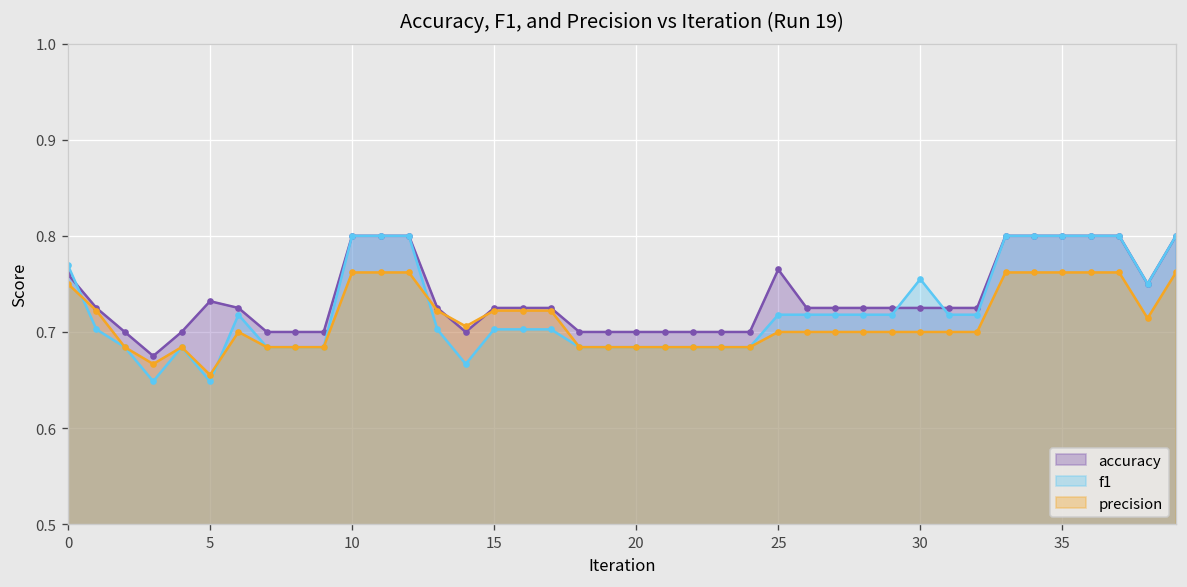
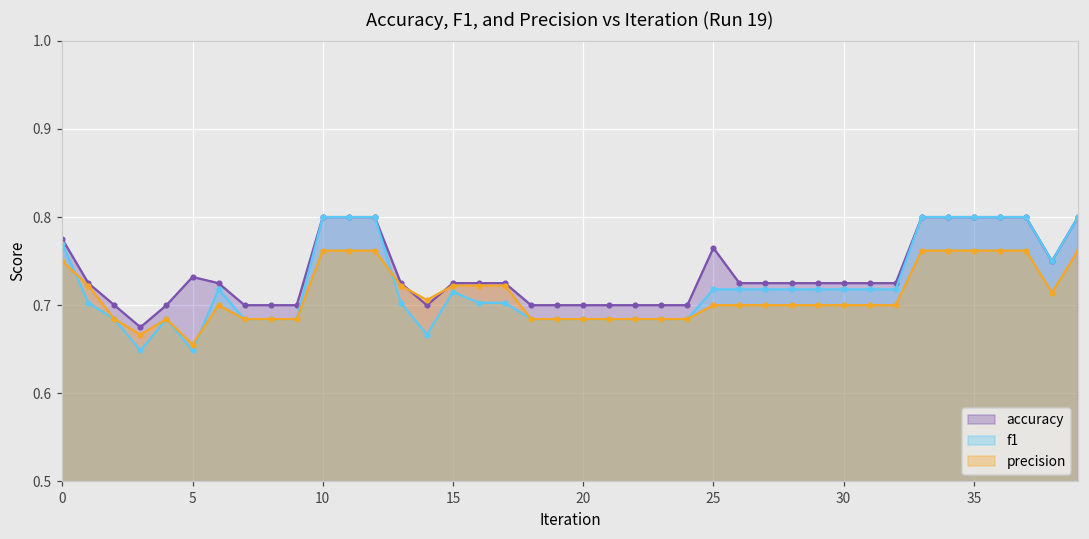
accuracy, 0: 0.76 -> 0.78
f1, 15: 0.70 -> 0.72
f1, 30: 0.75 -> 0.72
